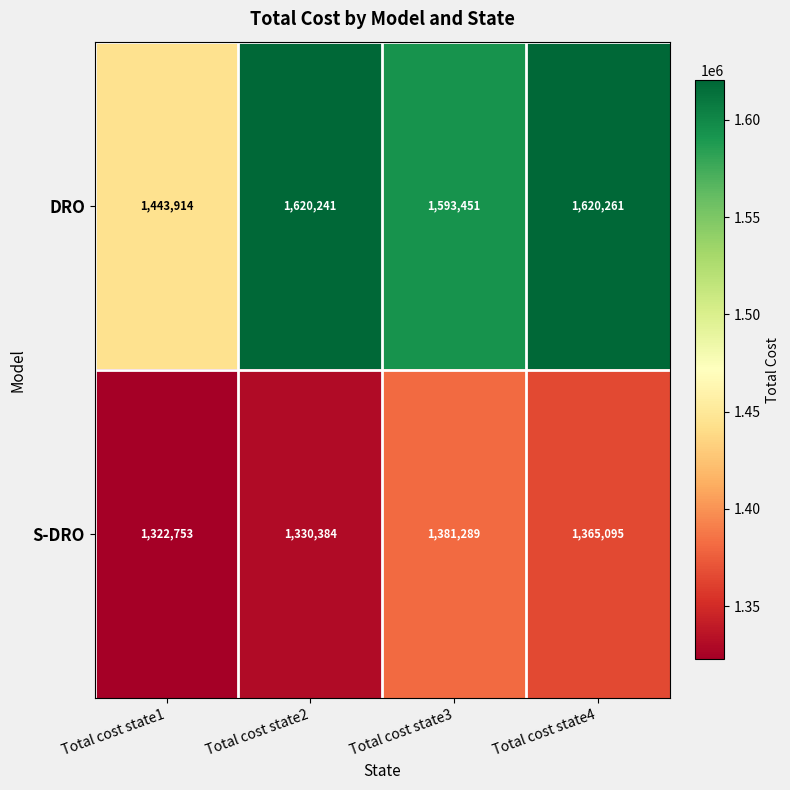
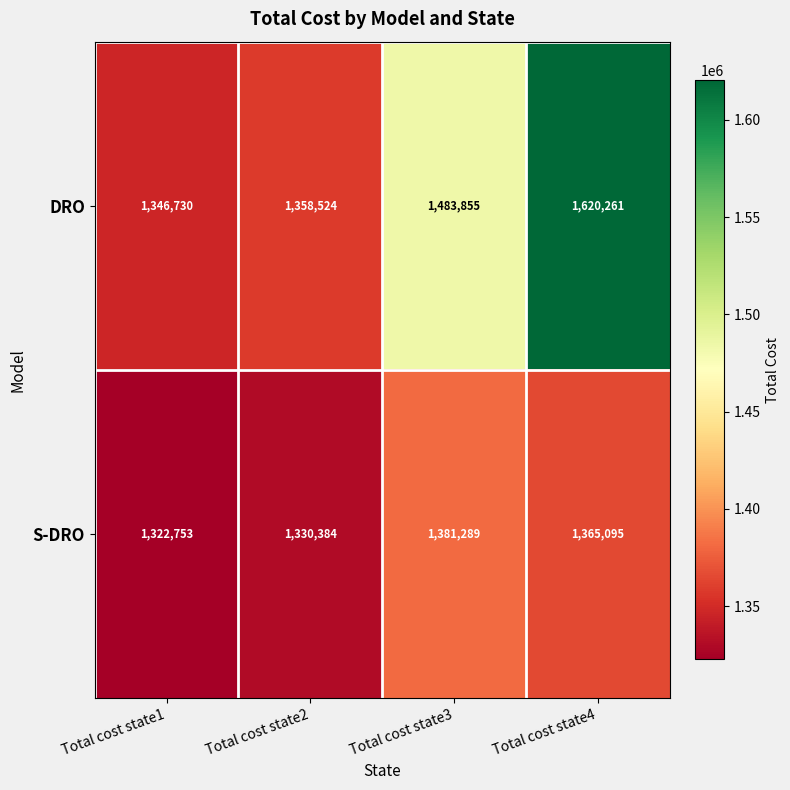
DRO, Total cost state1: 1,443,914 -> 1,346,730
DRO, Total cost state2: 1,620,241 -> 1,358,524
DRO, Total cost state3: 1,593,451 -> 1,483,855
